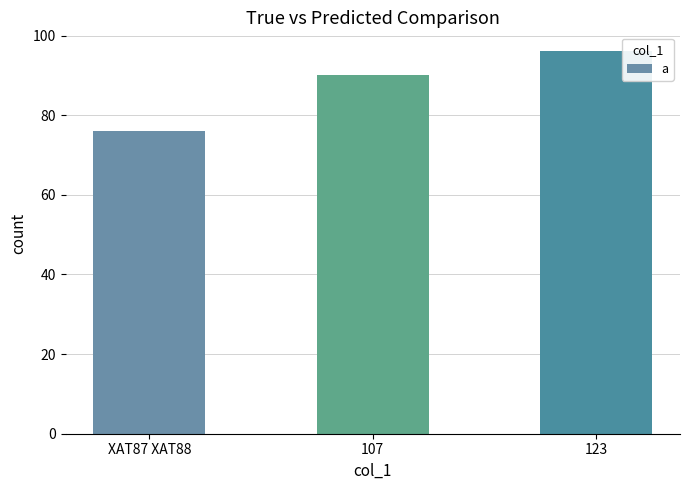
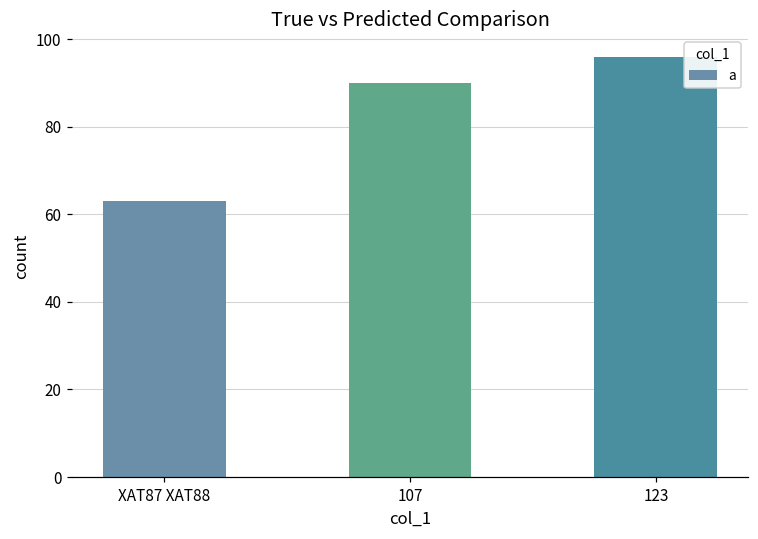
XAT87 XAT88: 76 -> 63
